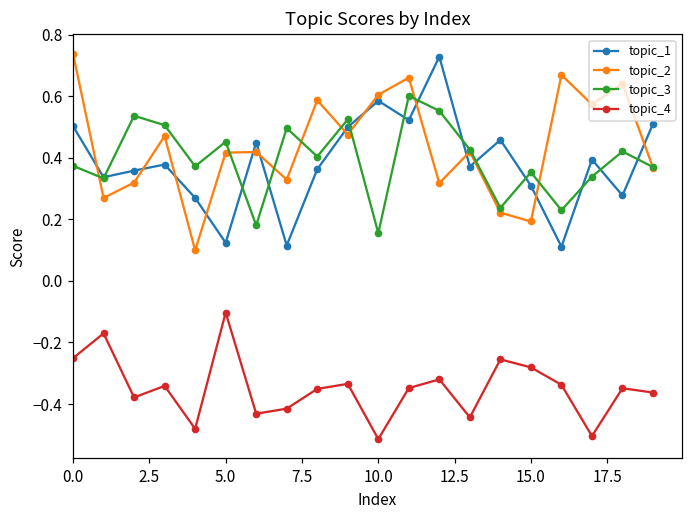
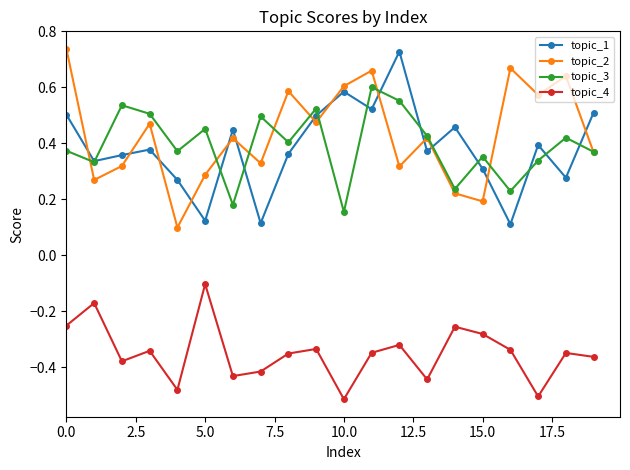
topic_2, 5.0: 0.42 -> 0.29
